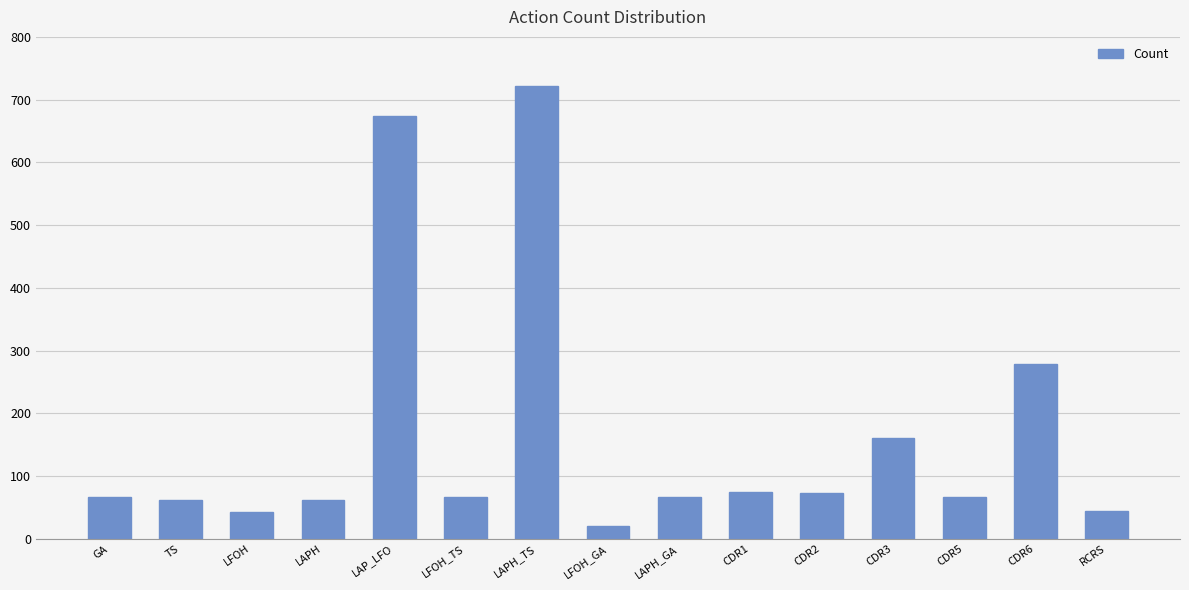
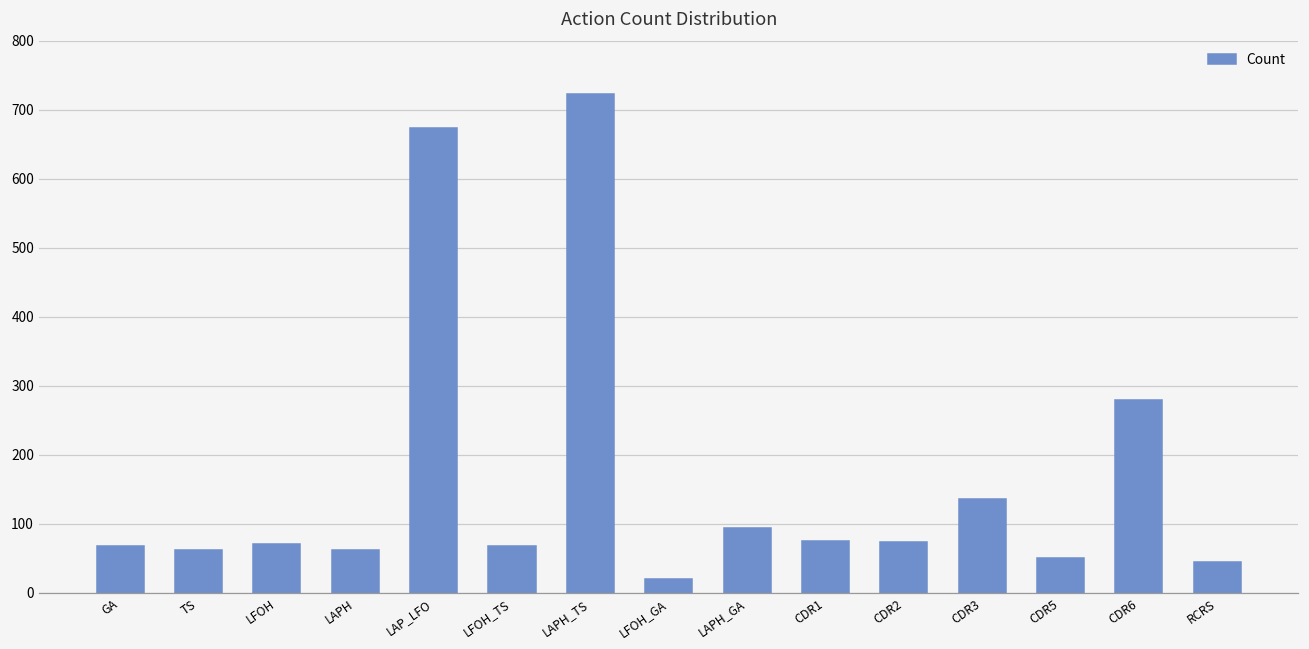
LFOH: 40 -> 70
LAPH_GA: 70 -> 90
CDR3: 160 -> 140
CDR5: 70 -> 50
